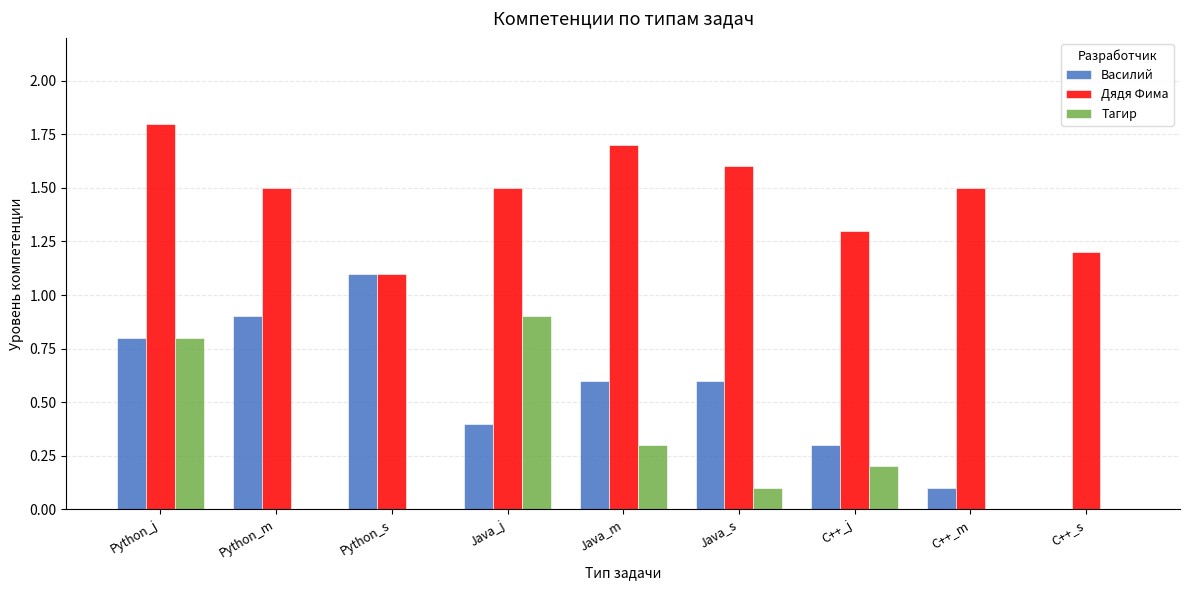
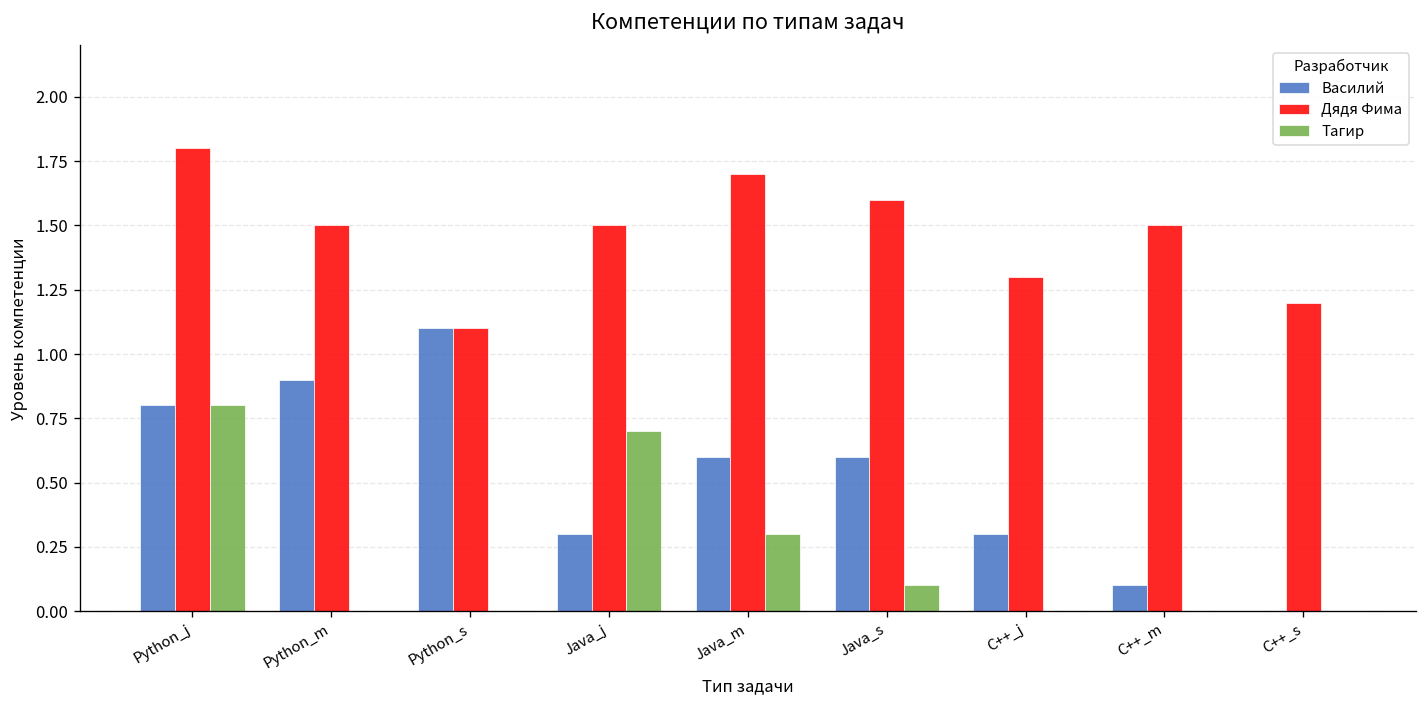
Василий, Java_j: 0.4 -> 0.3
Тагир, Java_j: 0.9 -> 0.7
Тагир, C++_j: 0.2 -> 0.0
